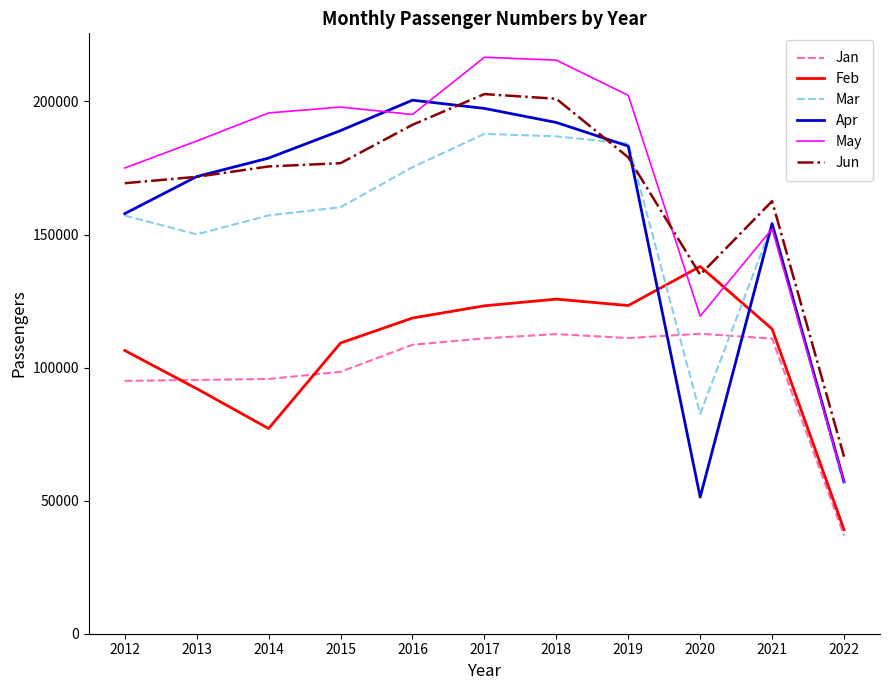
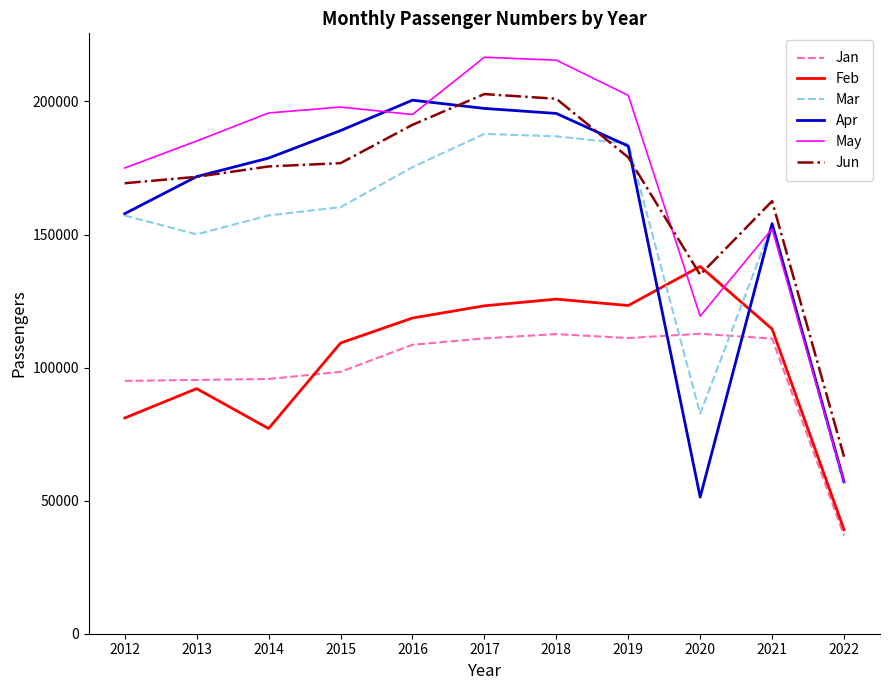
Feb, 2012: 106000 -> 81000
Apr, 2018: 192000 -> 196000
